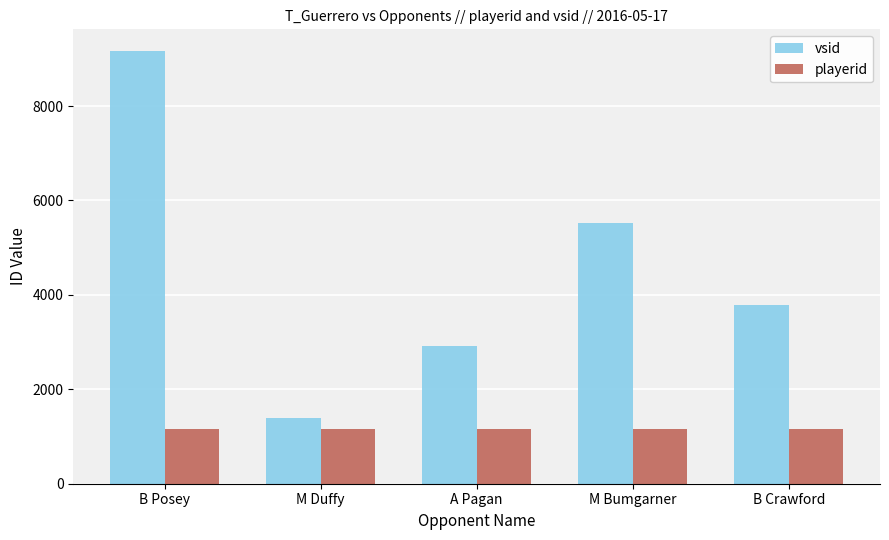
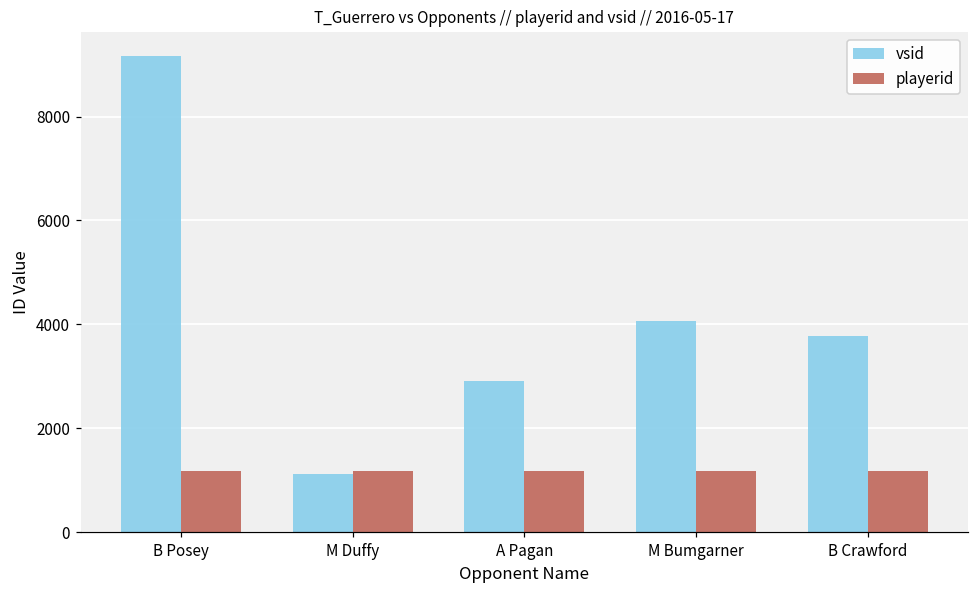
vsid, M Duffy: 1400 -> 1100
vsid, M Bumgarner: 5500 -> 4100
